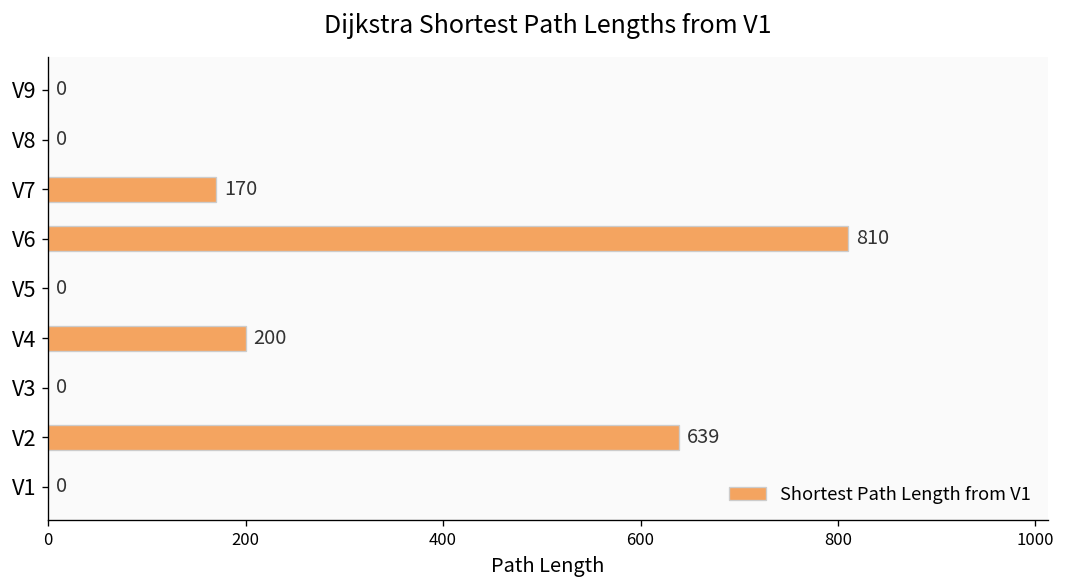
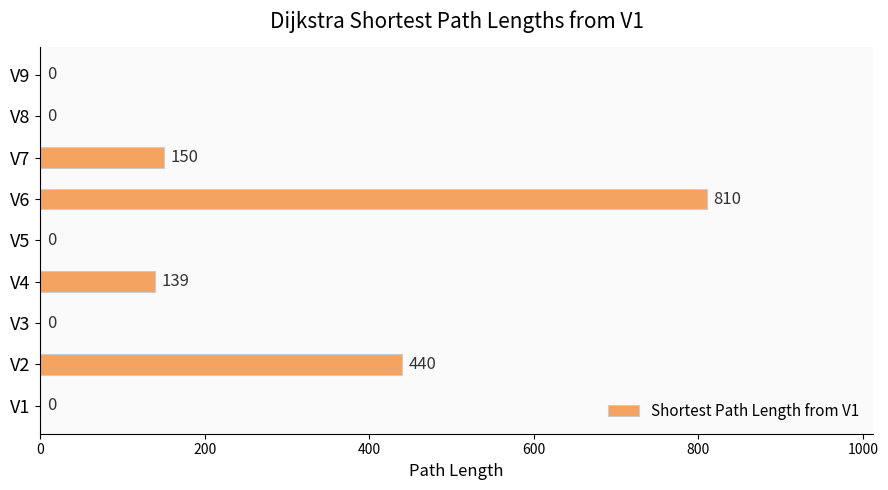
V7: 170 -> 150
V4: 200 -> 139
V2: 639 -> 440
